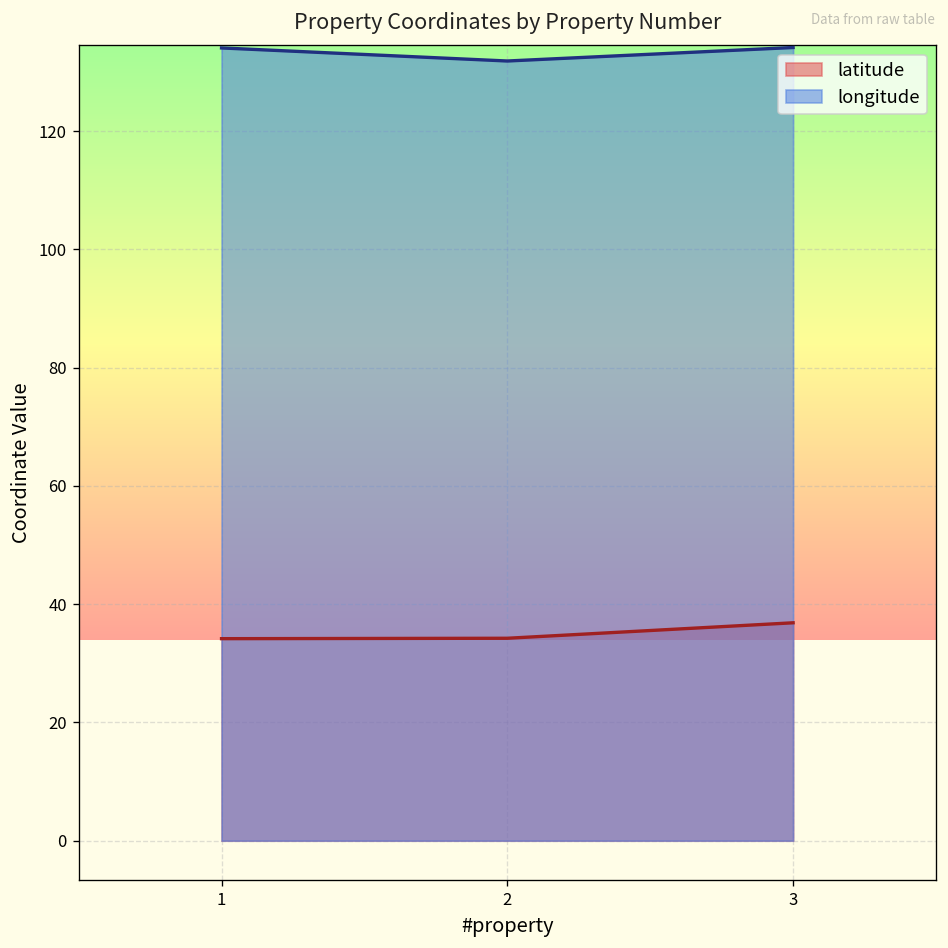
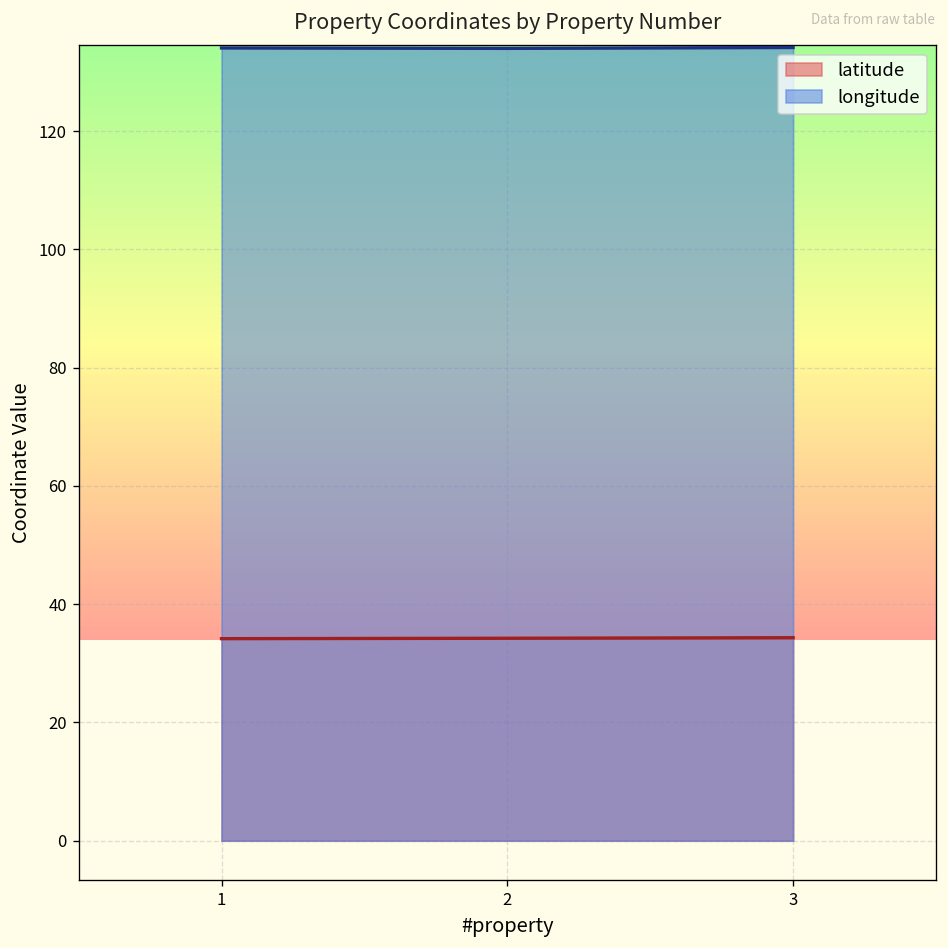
longitude, 2: 132 -> 134
latitude, 3: 37 -> 34
